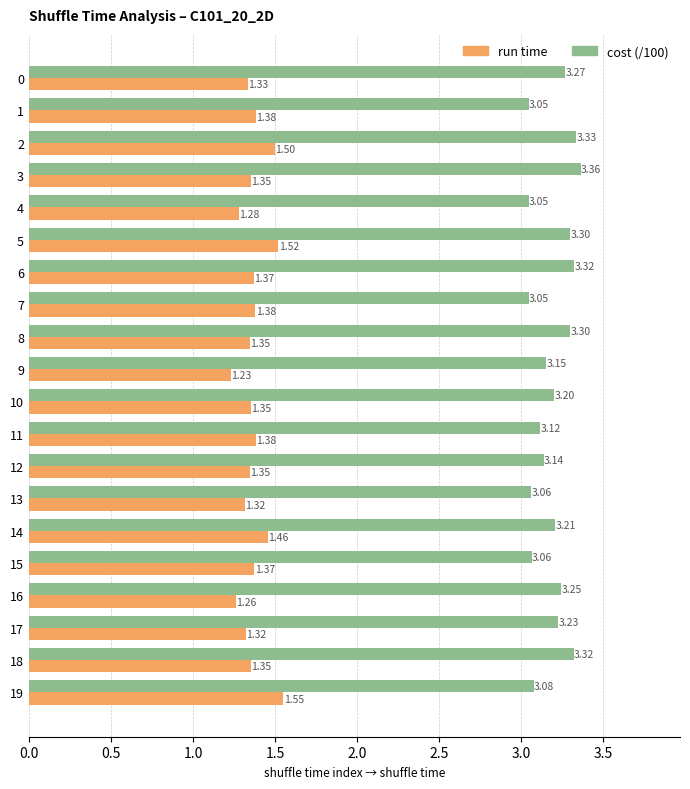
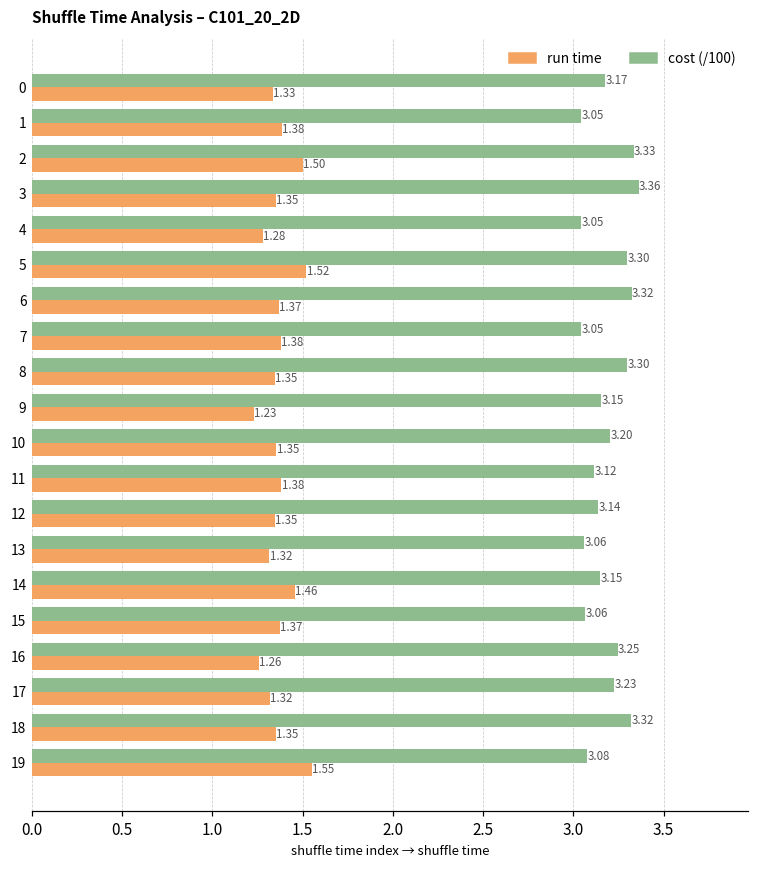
cost (/100), 0: 3.27 -> 3.17
cost (/100), 14: 3.21 -> 3.15
